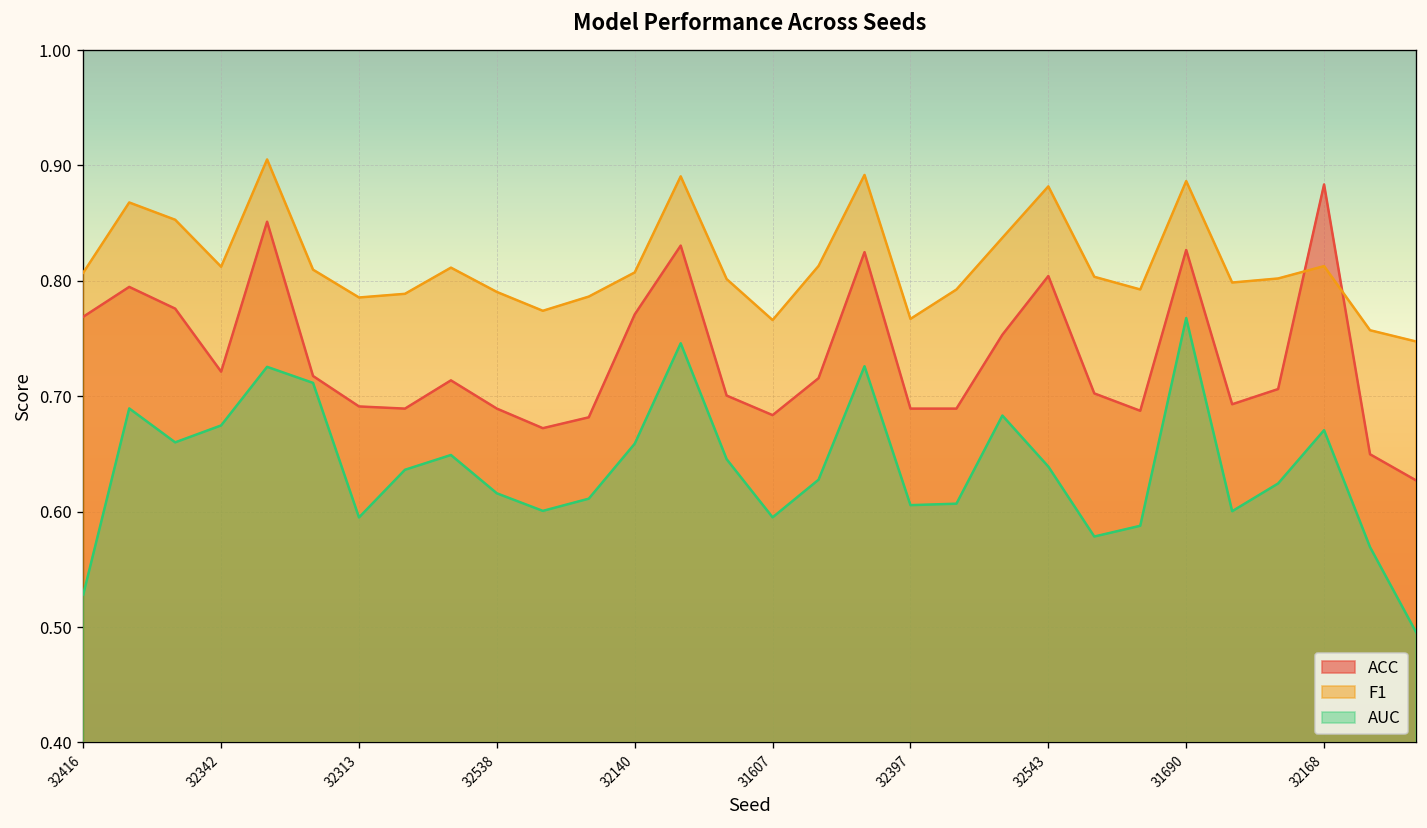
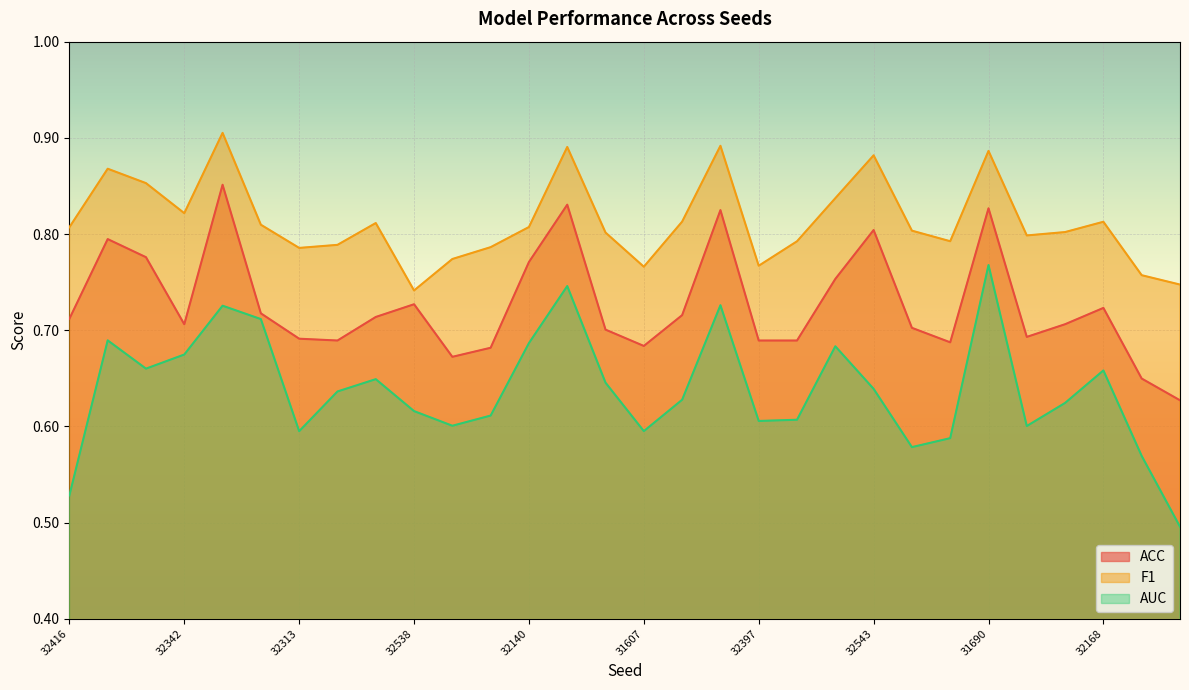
ACC, 32416: 0.77 -> 0.71
ACC, 32342: 0.72 -> 0.71
F1, 32342: 0.81 -> 0.82
ACC, 32538: 0.69 -> 0.73
F1, 32538: 0.79 -> 0.74
AUC, 32140: 0.66 -> 0.69
ACC, 32168: 0.88 -> 0.72
AUC, 32168: 0.67 -> 0.66
